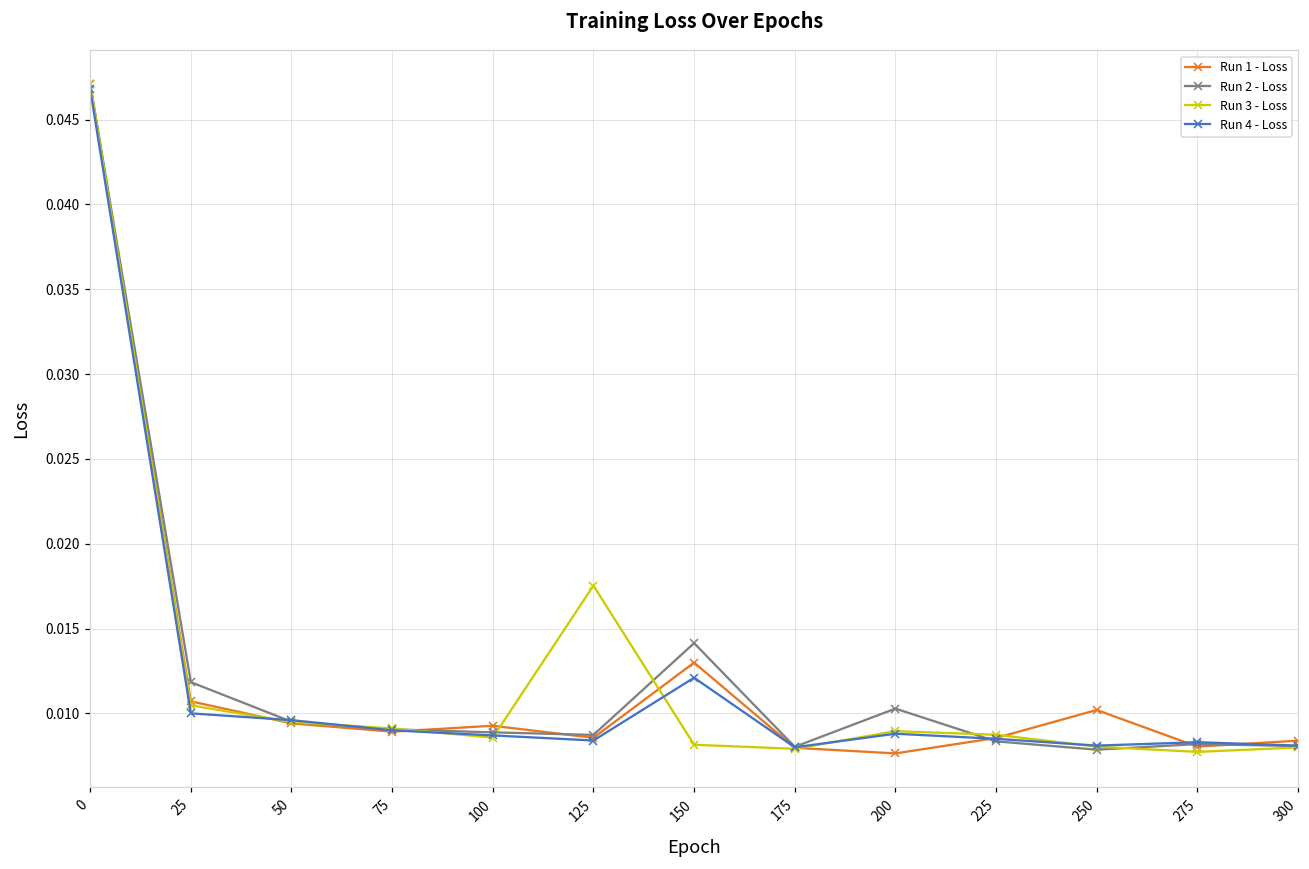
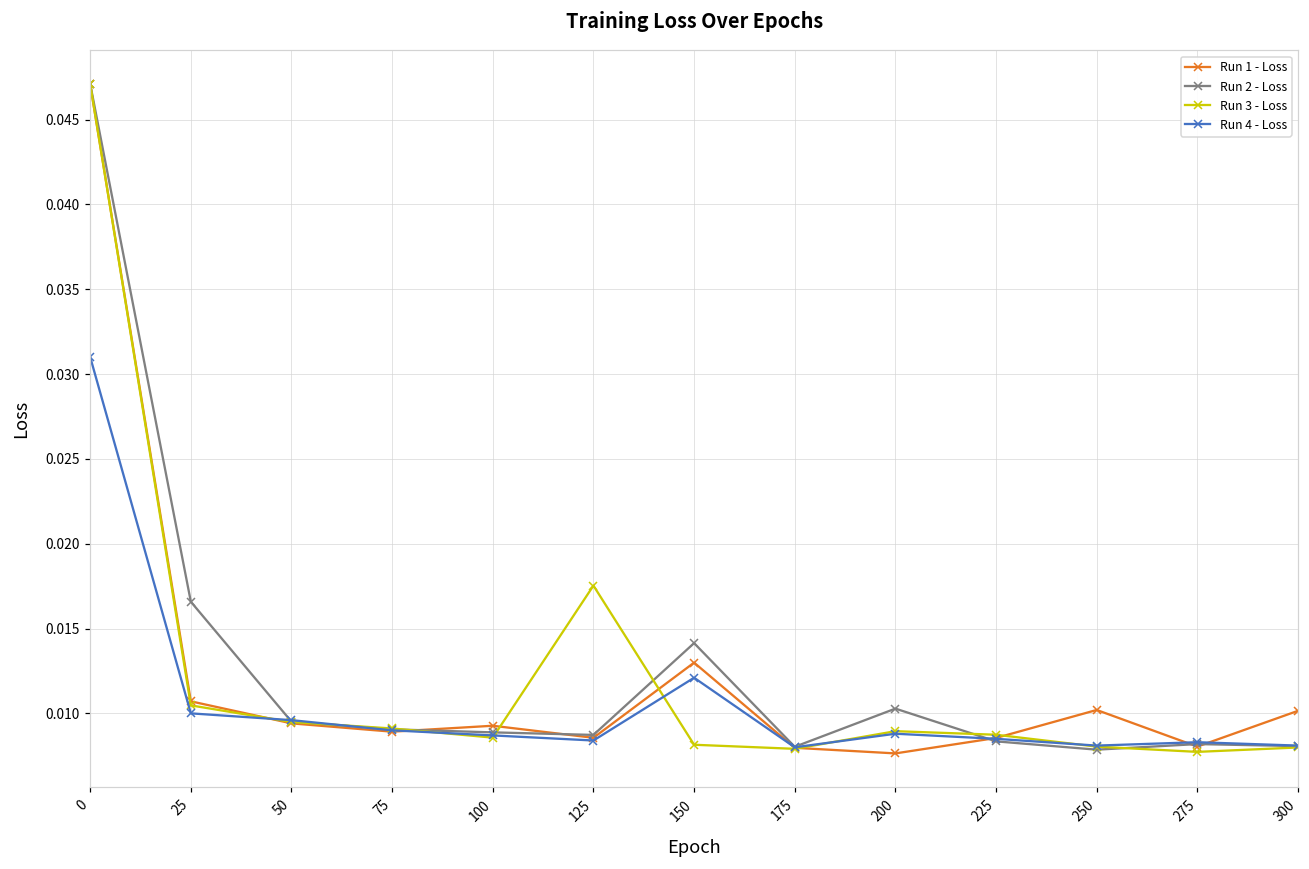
Run 4 - Loss, 0: 0.0468 -> 0.0310
Run 2 - Loss, 25: 0.0118 -> 0.0166
Run 1 - Loss, 300: 0.0084 -> 0.0102
